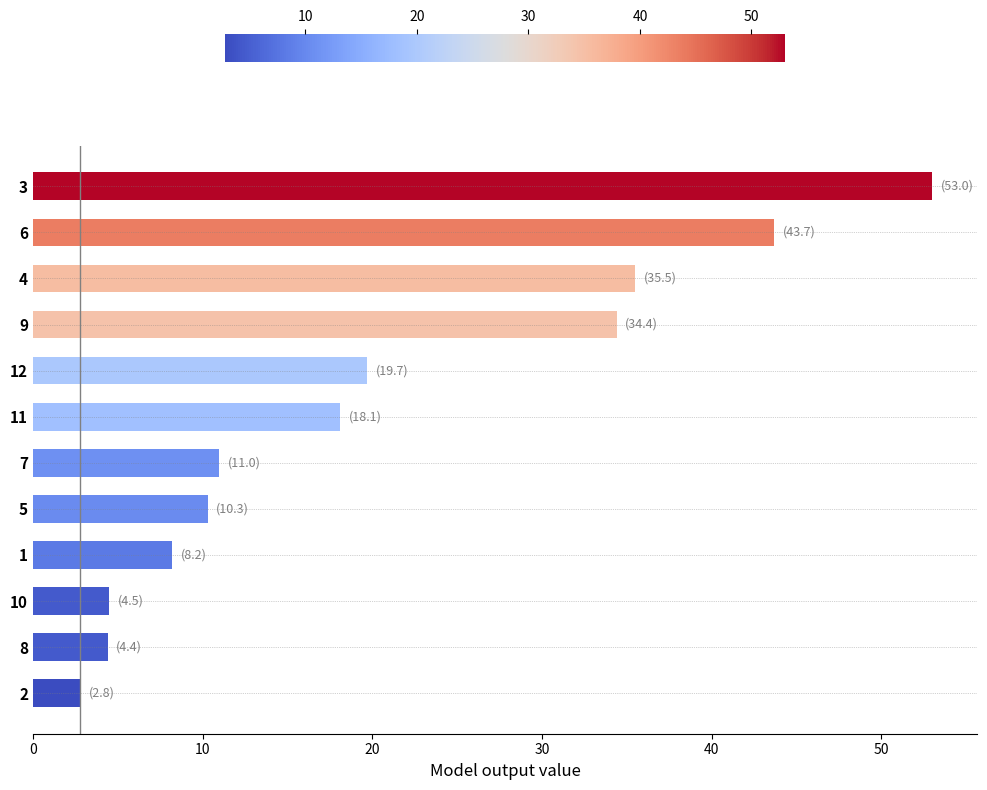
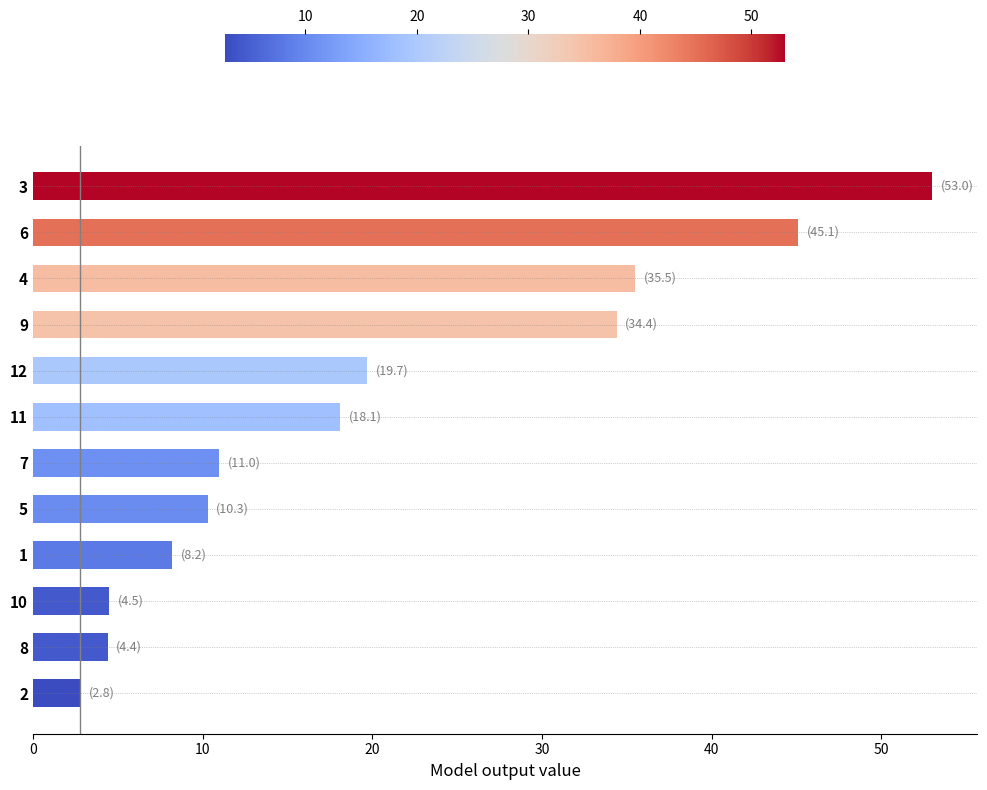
6: (43.7) -> (45.1)
